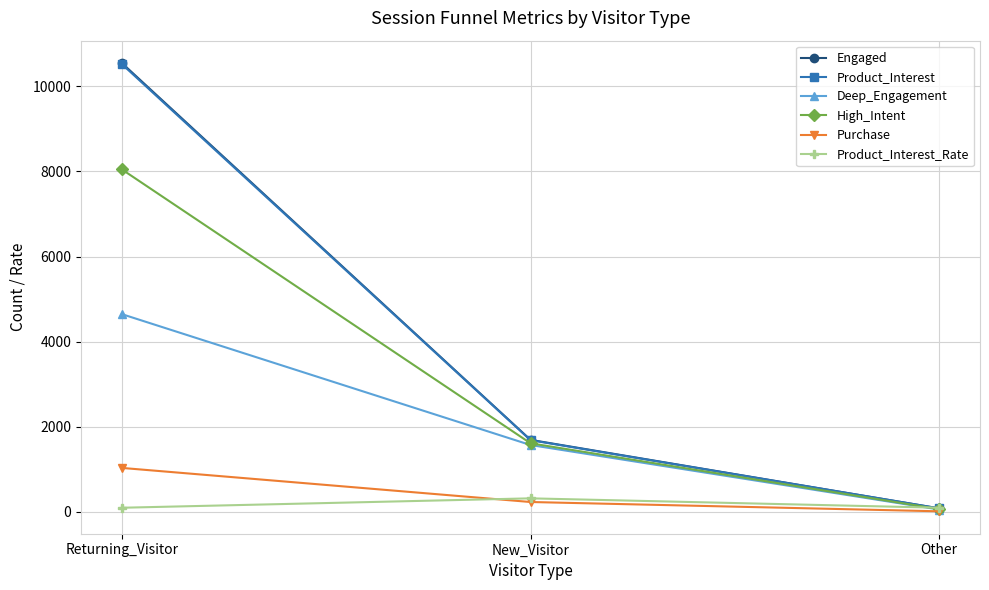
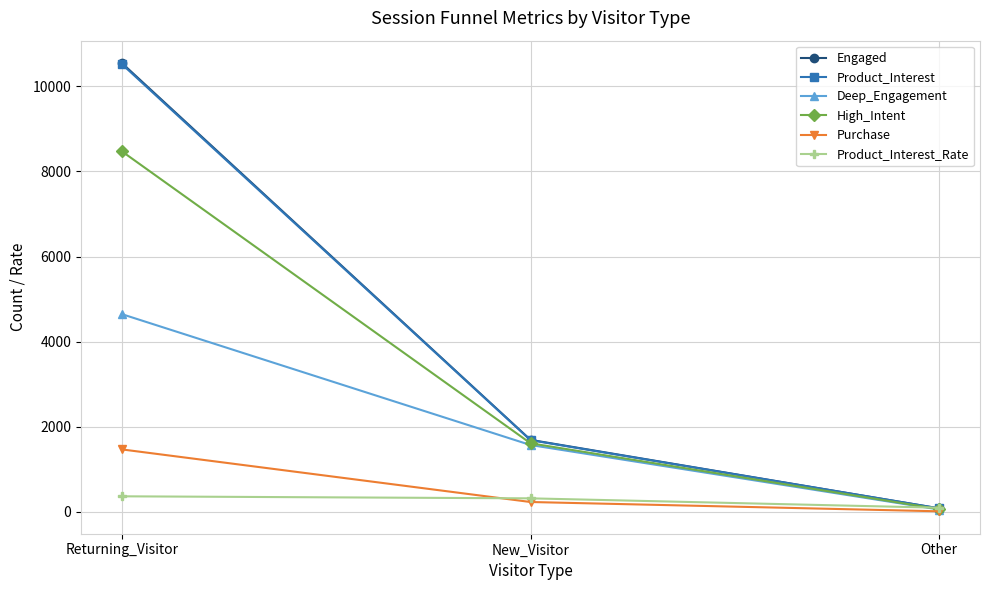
High_Intent, Returning_Visitor: 8000 -> 8500
Purchase, Returning_Visitor: 1000 -> 1500
Product_Interest_Rate, Returning_Visitor: 100 -> 400
